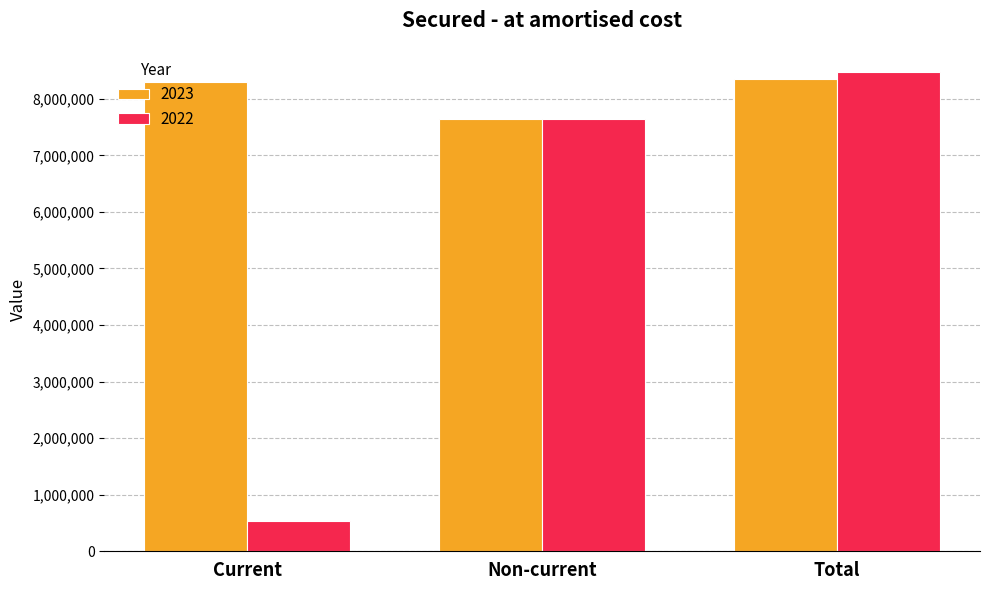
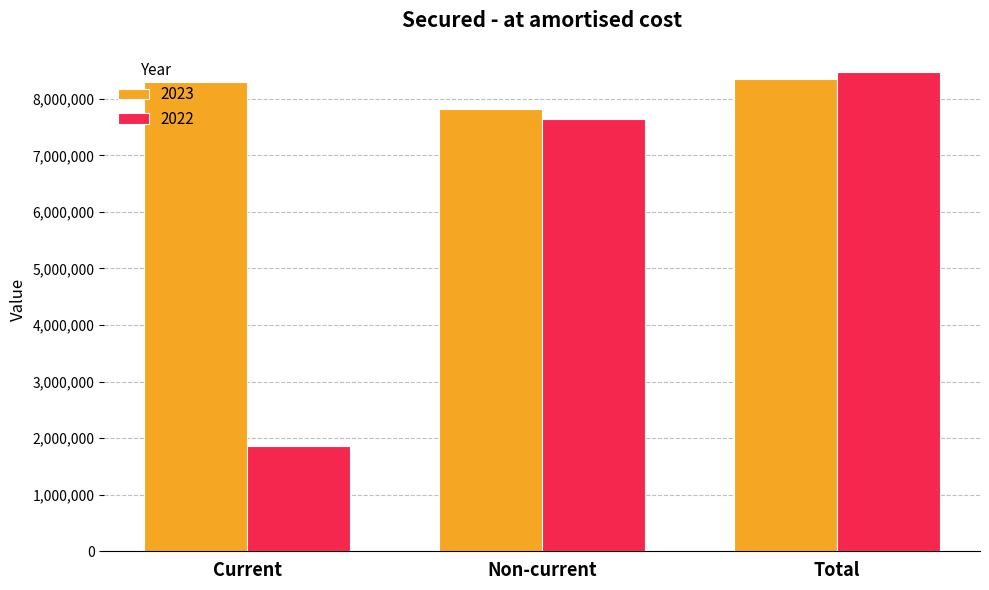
2022, Current: 500,000 -> 1,900,000
2023, Non-current: 7,600,000 -> 7,800,000
